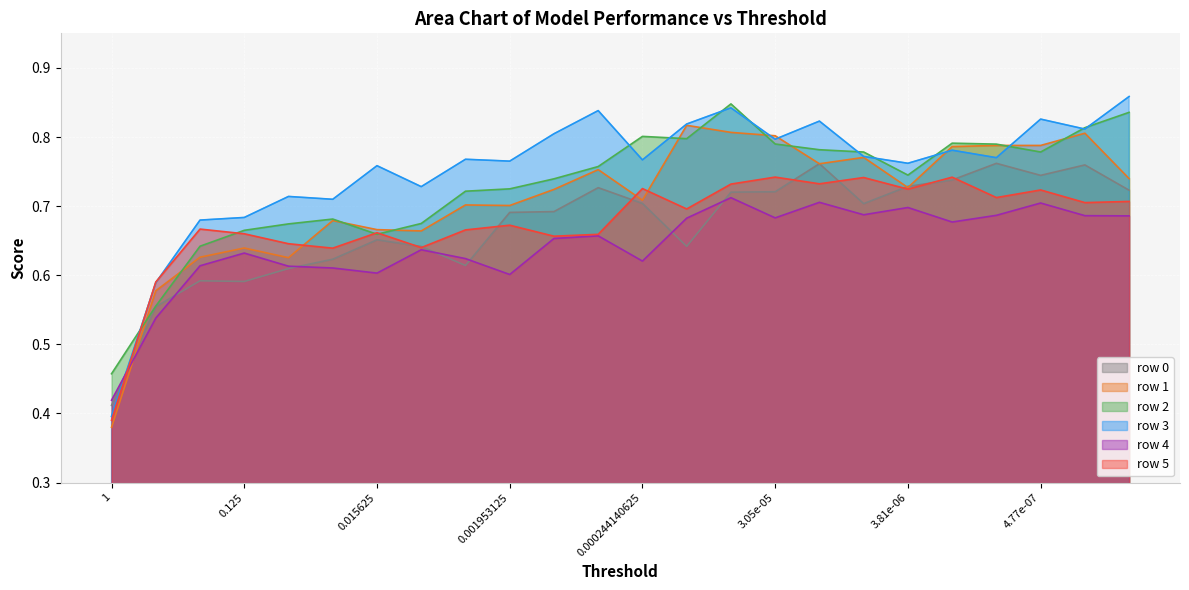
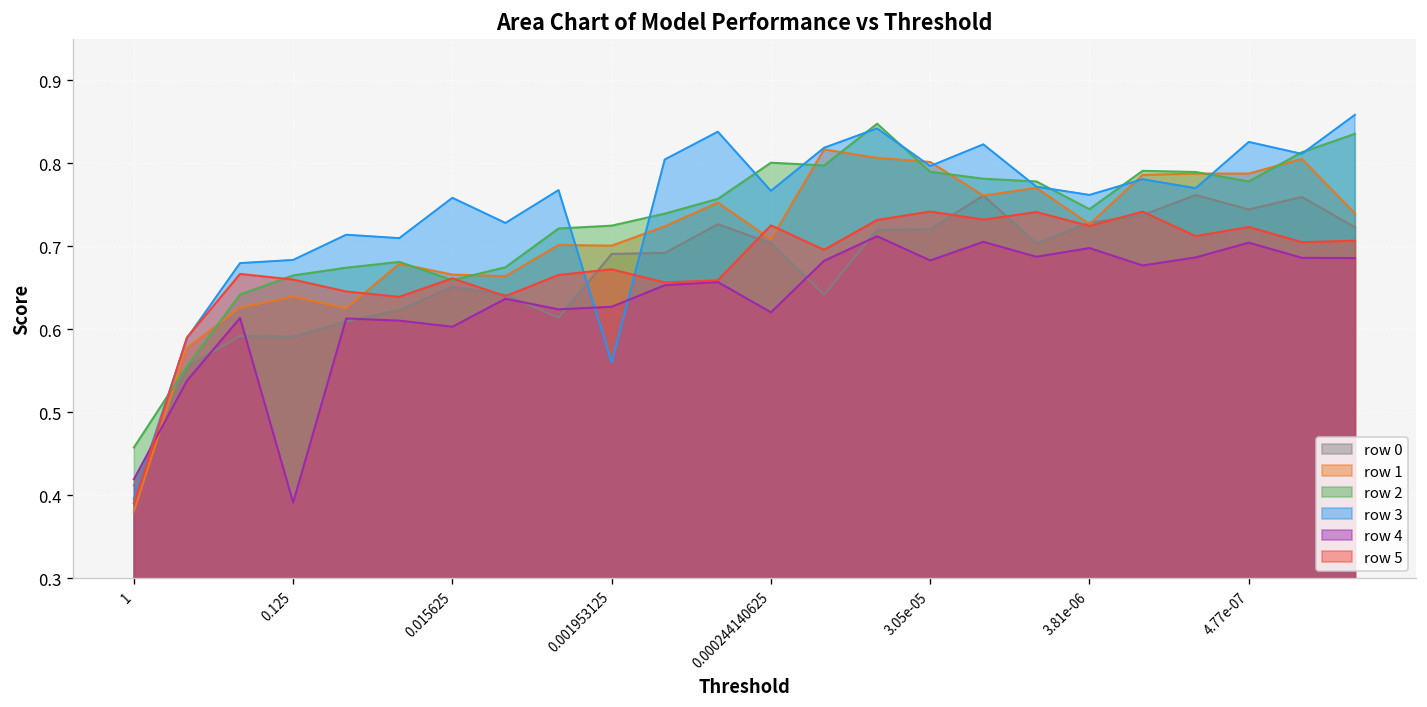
row 4, 0.125: 0.63 -> 0.39
row 3, 0.001953125: 0.77 -> 0.56
row 4, 0.001953125: 0.60 -> 0.63
